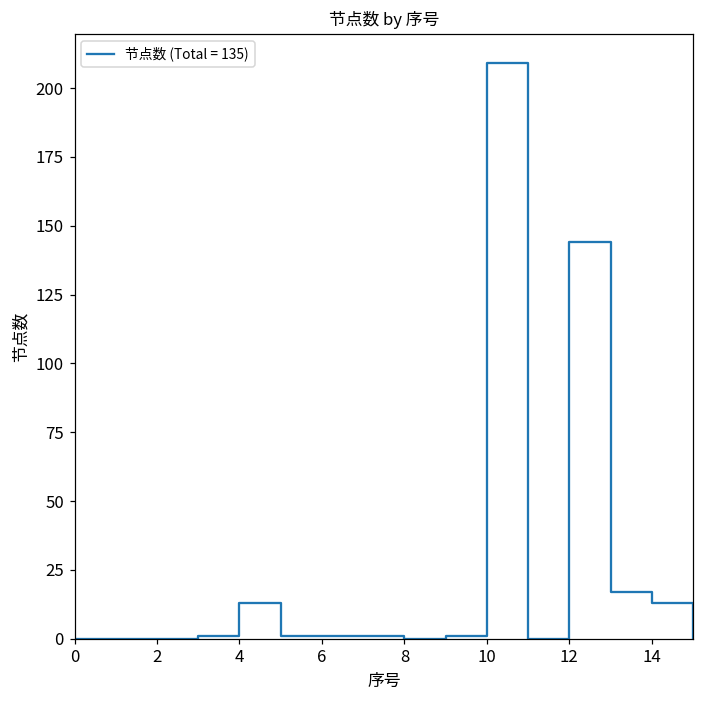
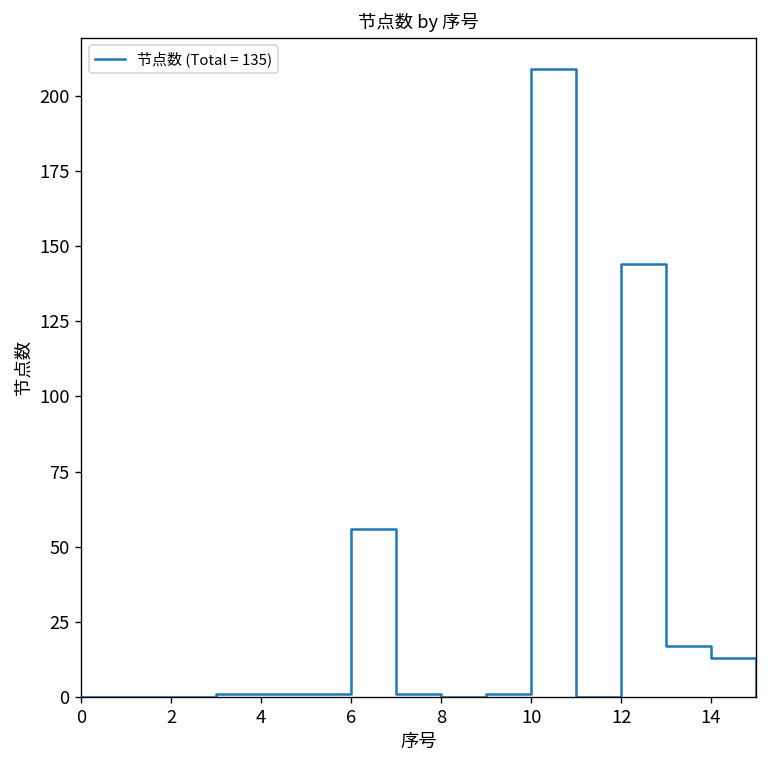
4: 13 -> 1
6: 1 -> 56
